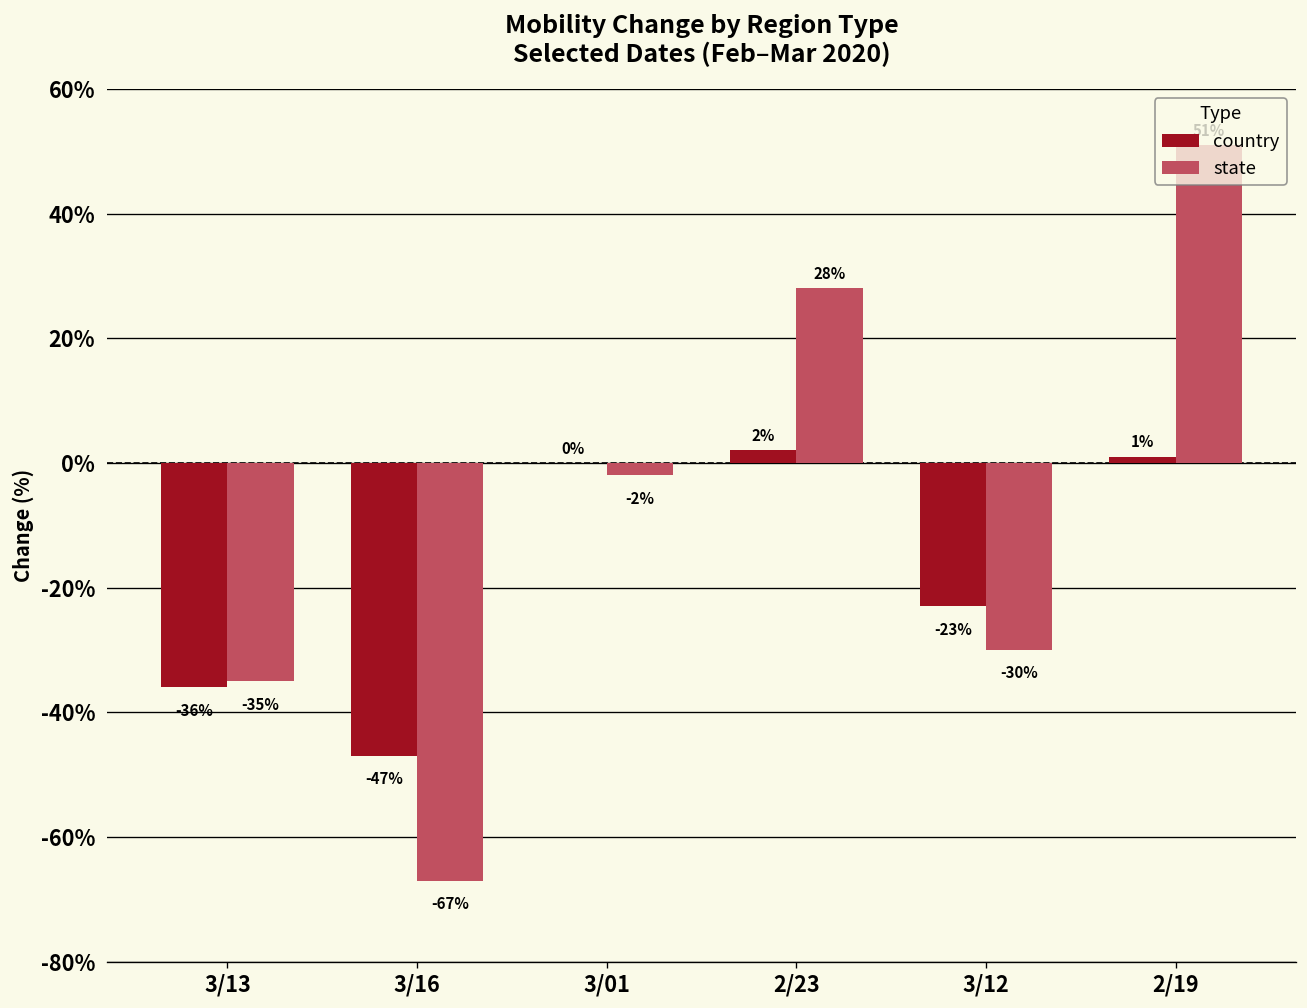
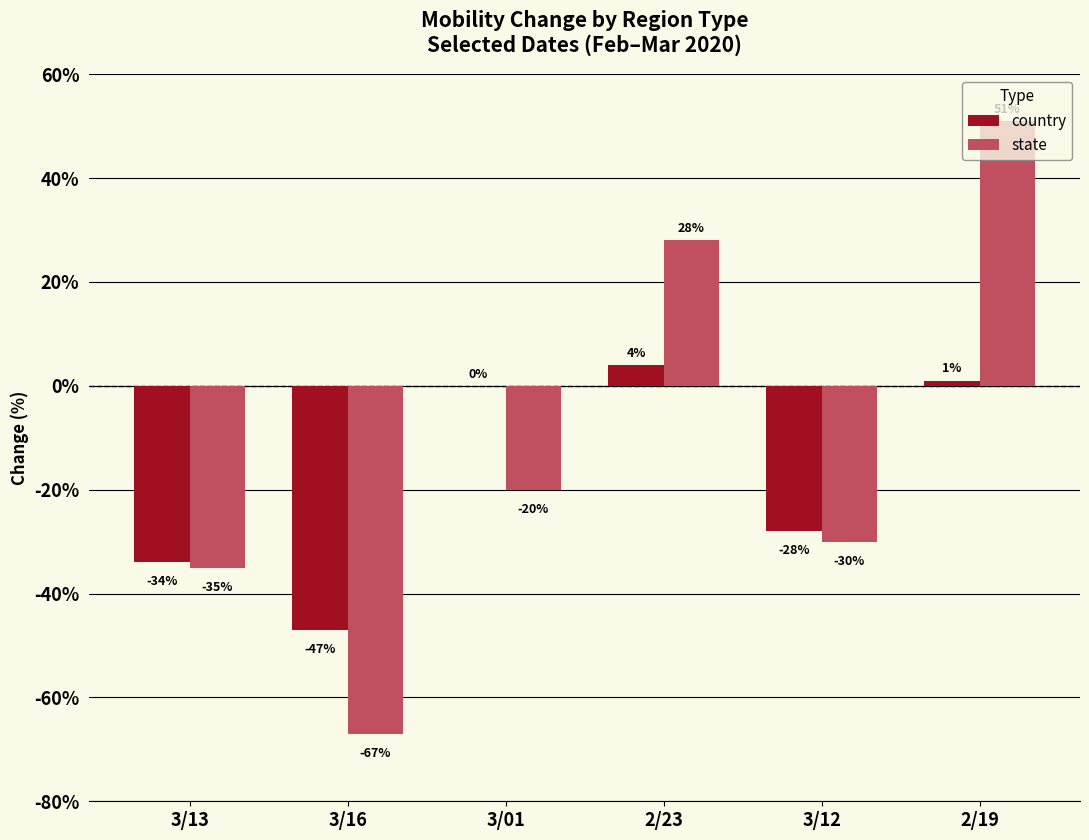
country, 3/13: -36% -> -34%
state, 3/01: -2% -> -20%
country, 2/23: 2% -> 4%
country, 3/12: -23% -> -28%
